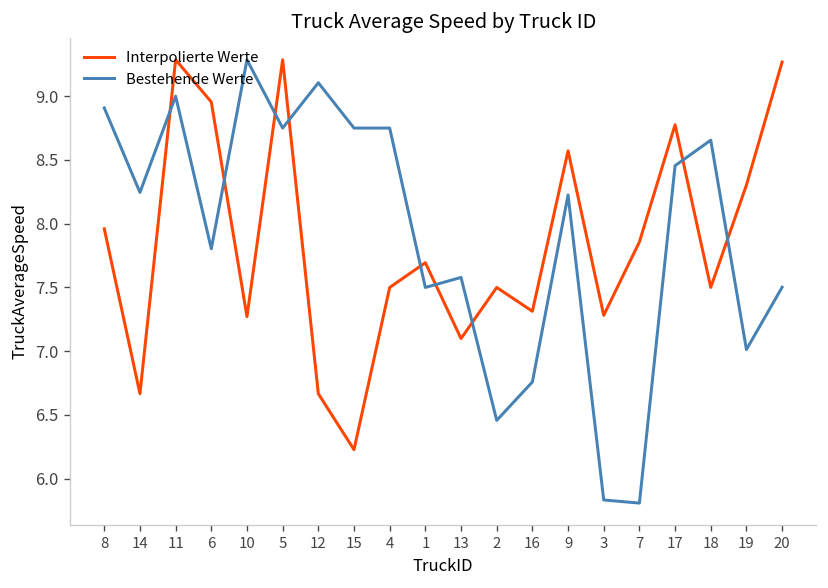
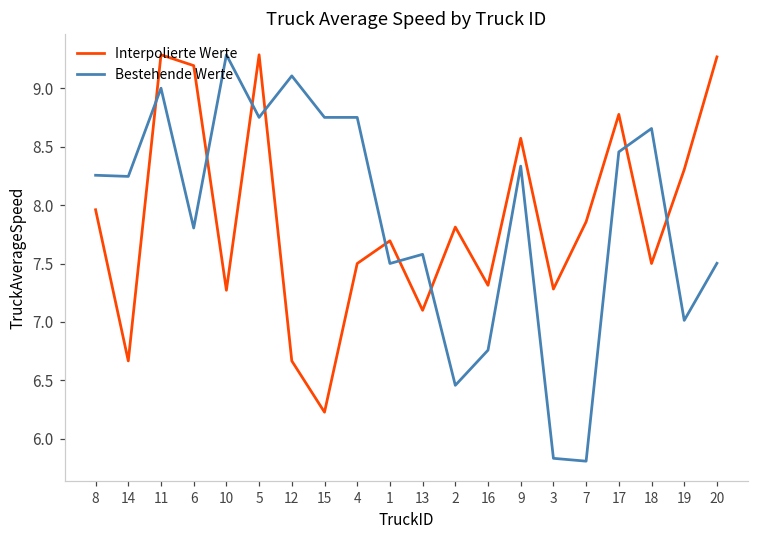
Bestehende Werte, 8: 8.91 -> 8.26
Interpolierte Werte, 6: 8.95 -> 9.19
Interpolierte Werte, 2: 7.50 -> 7.81
Bestehende Werte, 9: 8.23 -> 8.33
